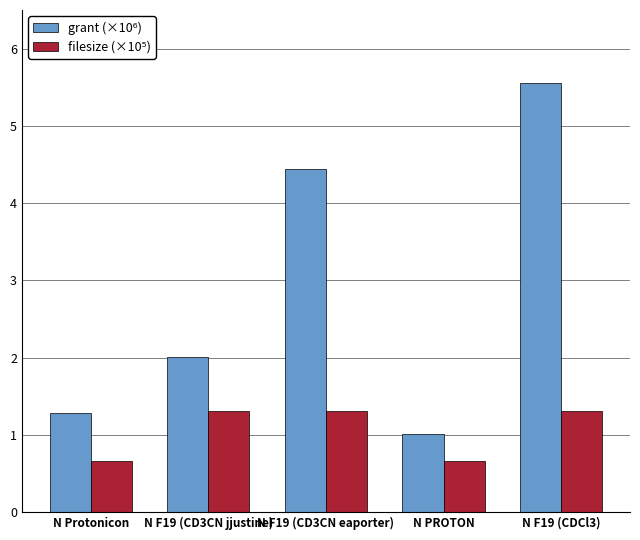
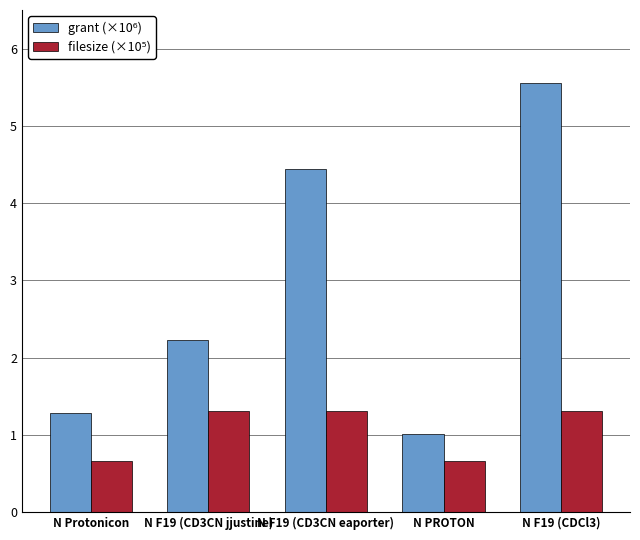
grant (×10⁶), N F19 (CD3CN jjustine): 2.0 -> 2.2
